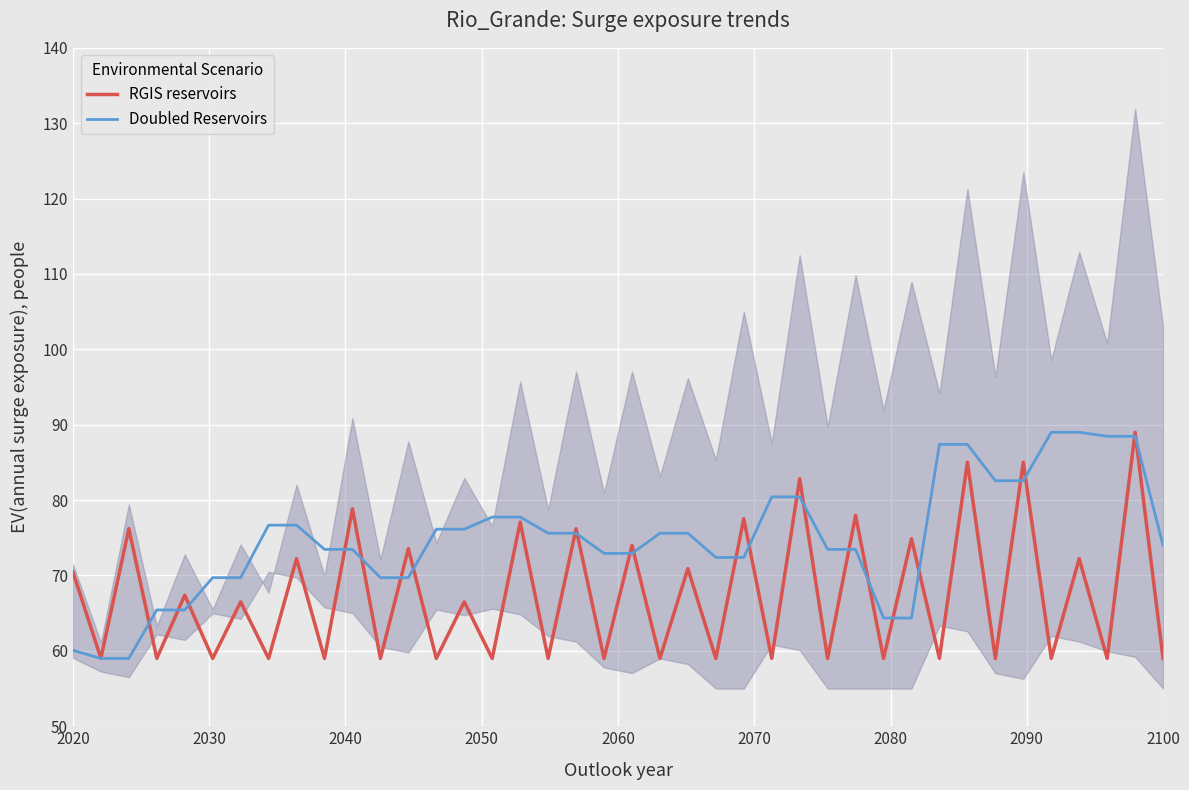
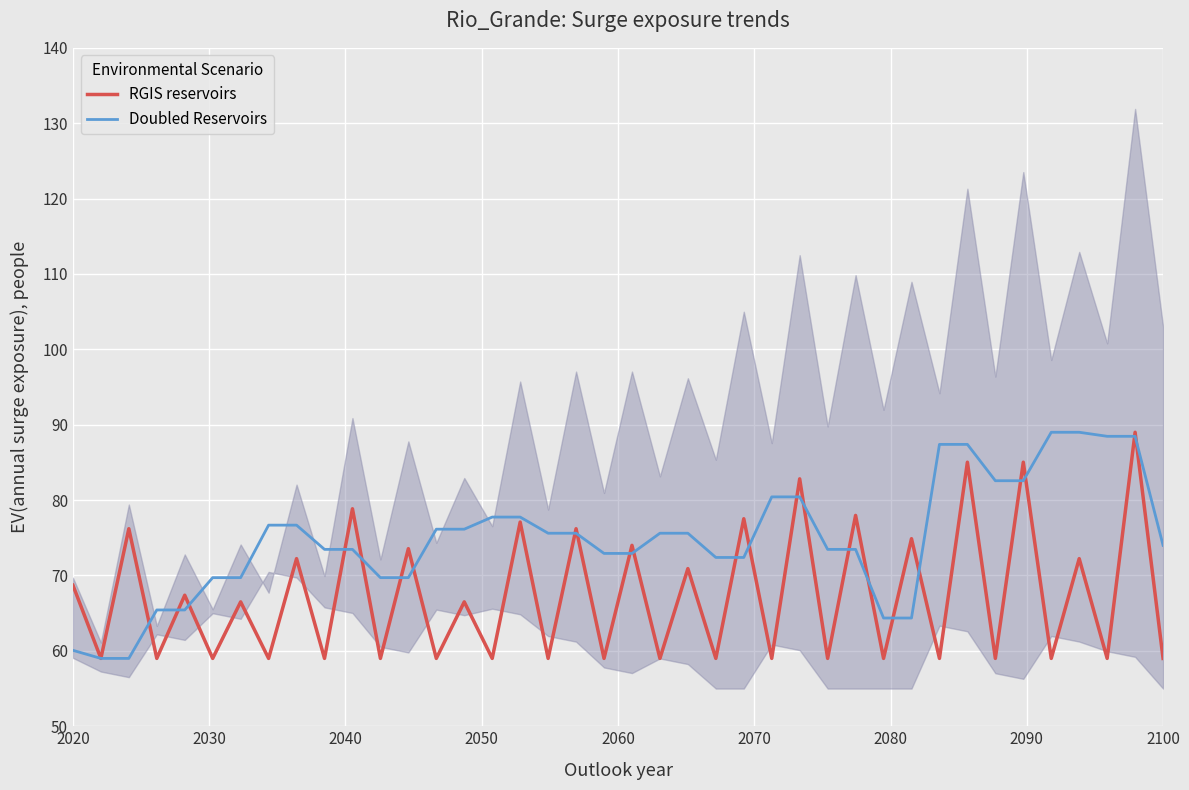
RGIS reservoirs, 2020: 70 -> 69
